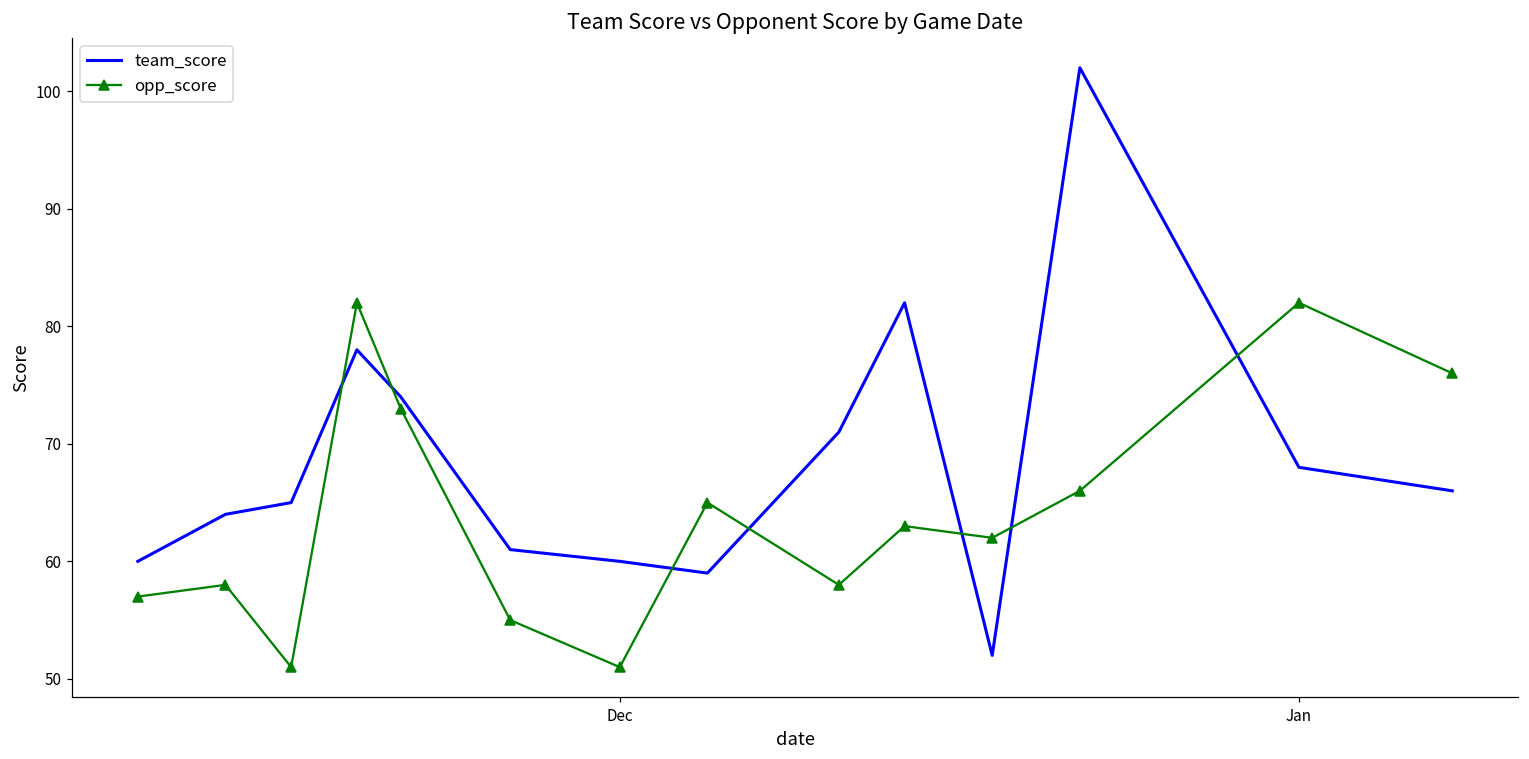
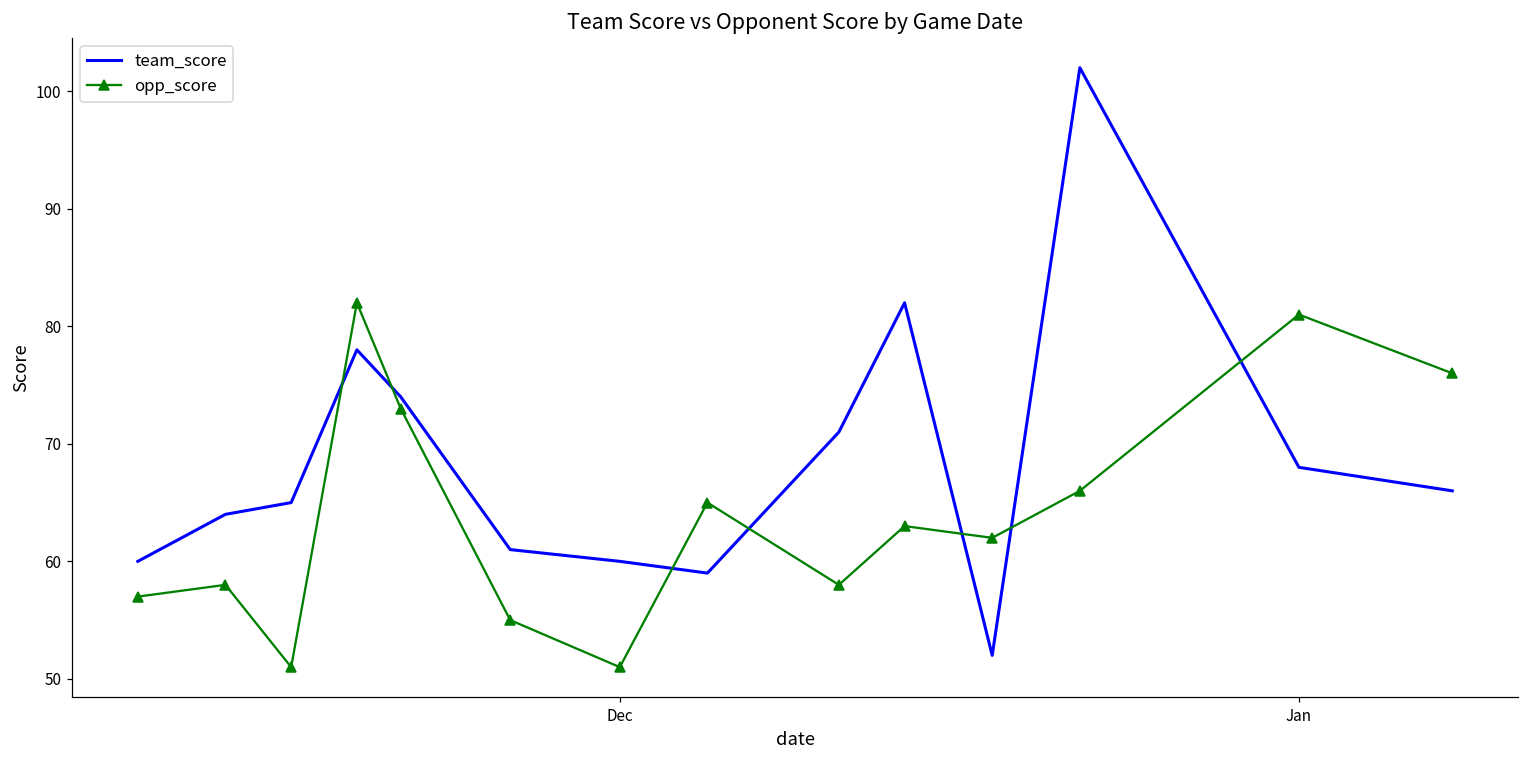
opp_score, Jan: 82 -> 81
